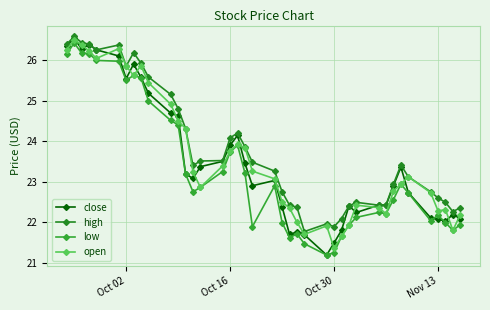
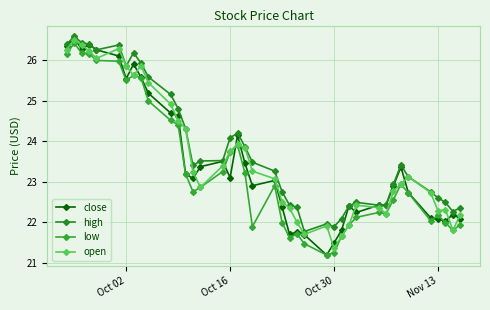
close, Oct 16: 23.9 -> 23.1
